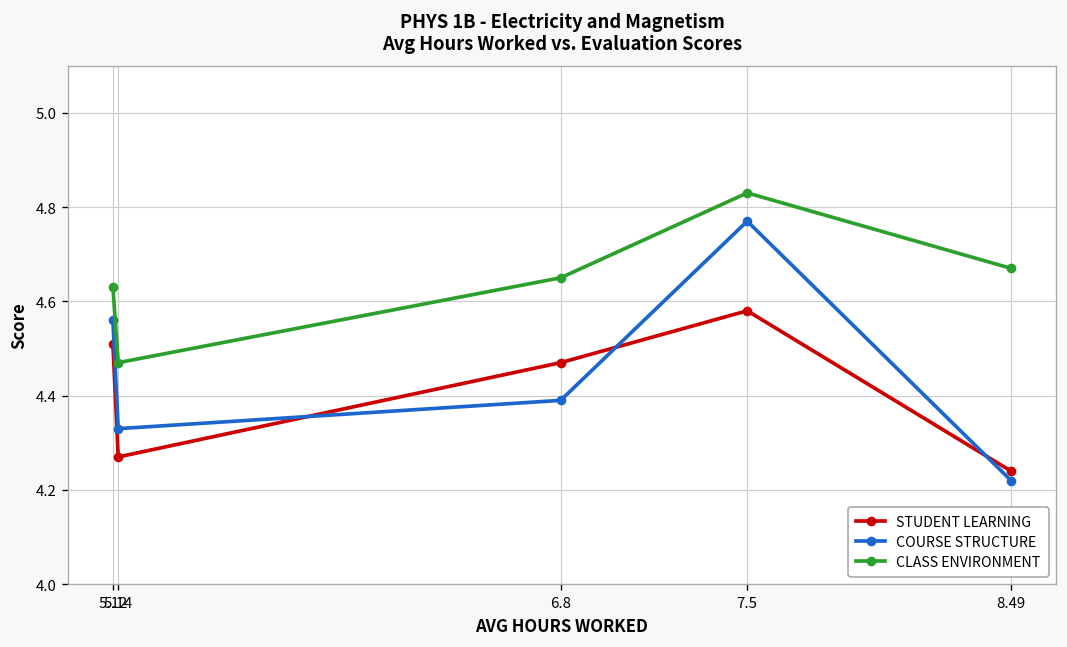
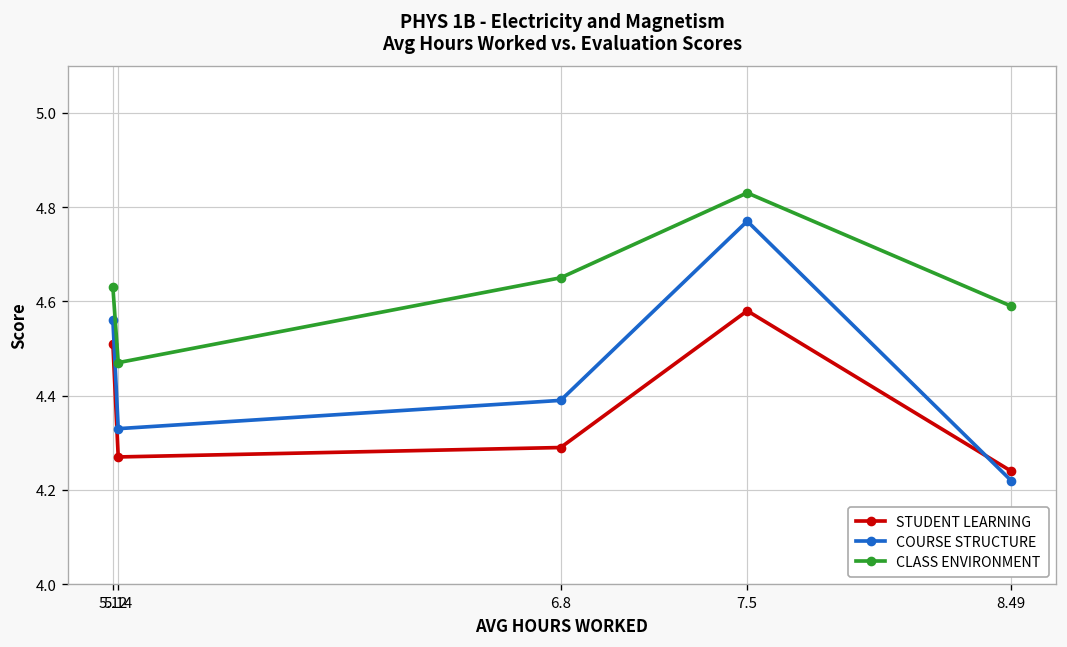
STUDENT LEARNING, 6.8: 4.47 -> 4.29
CLASS ENVIRONMENT, 8.49: 4.67 -> 4.59
